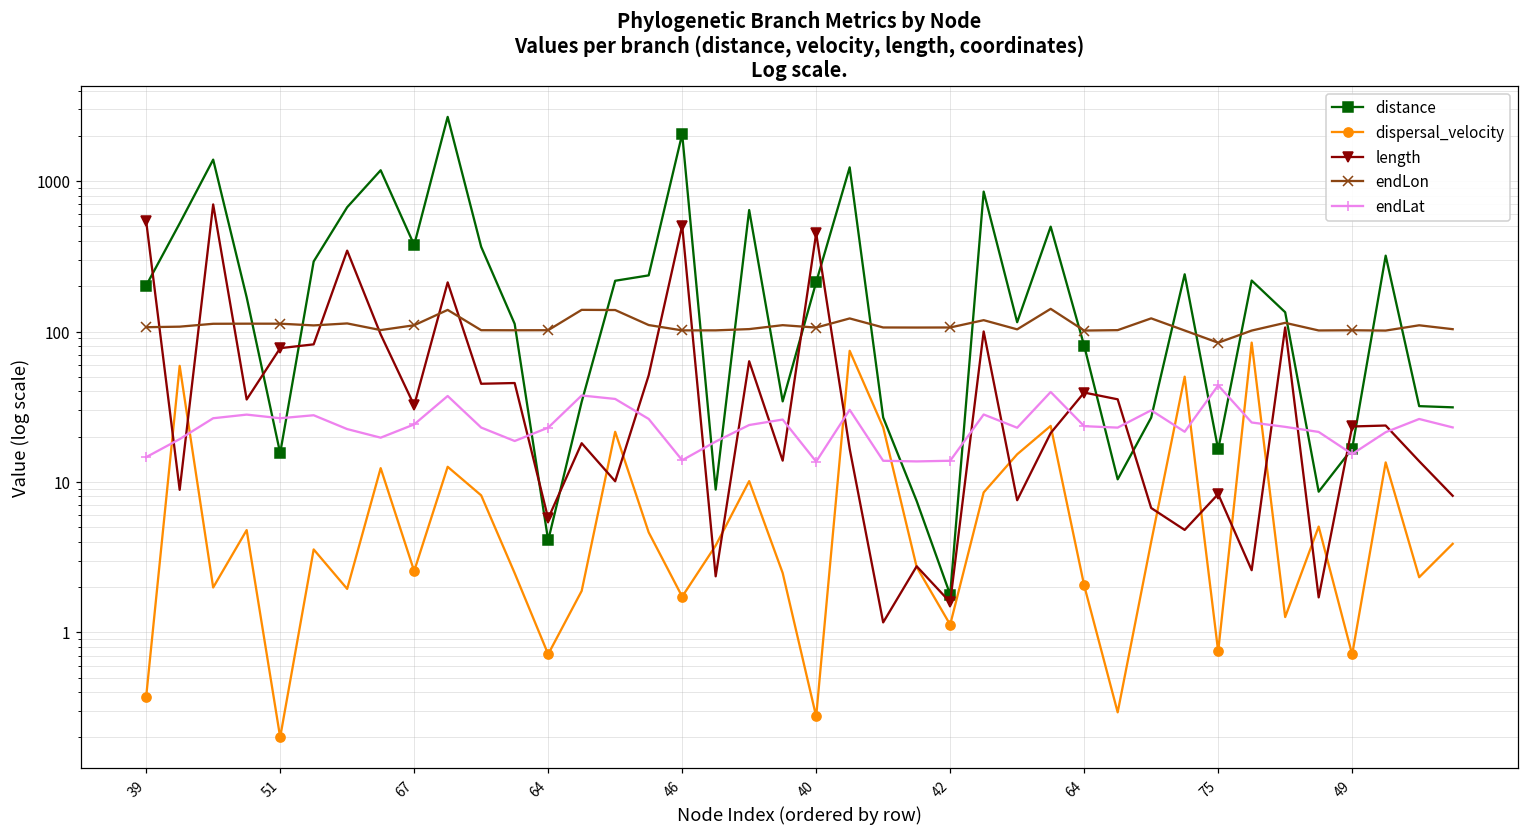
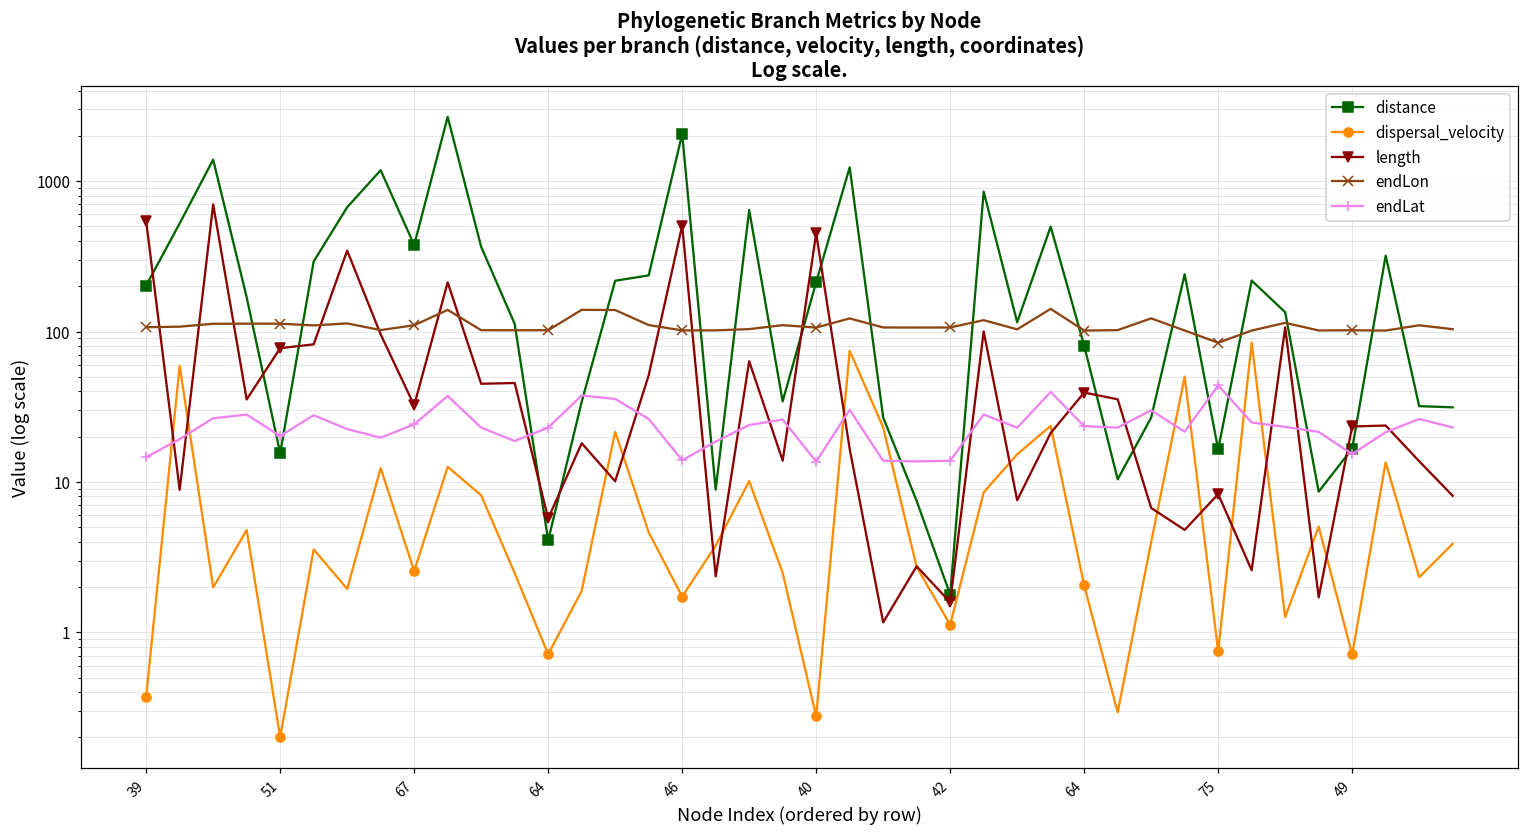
endLat, 51: 27 -> 20
